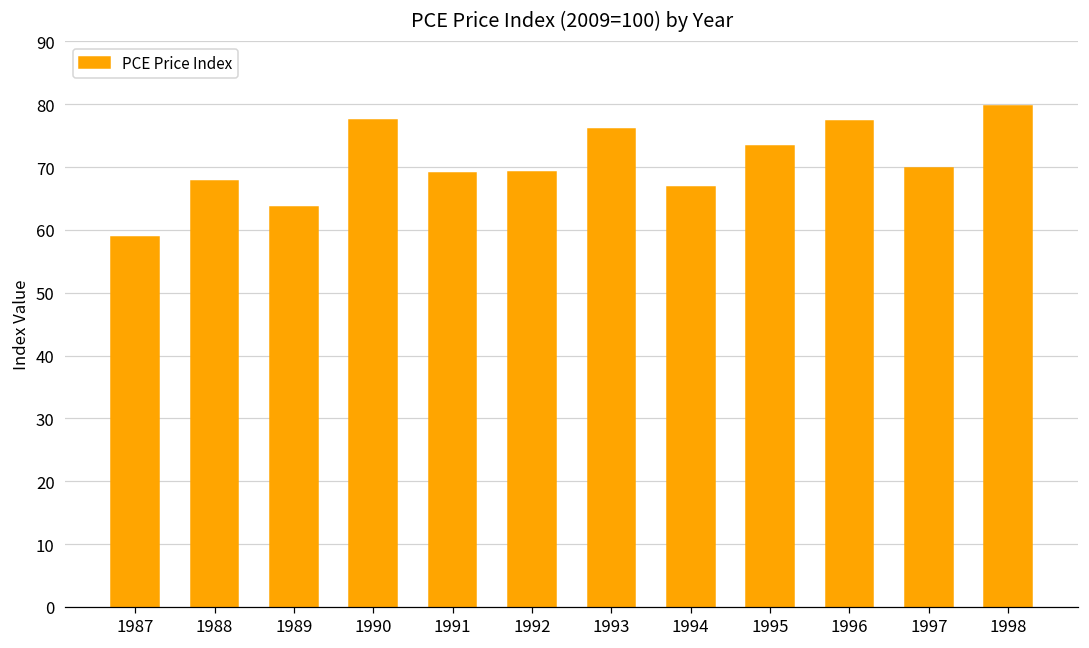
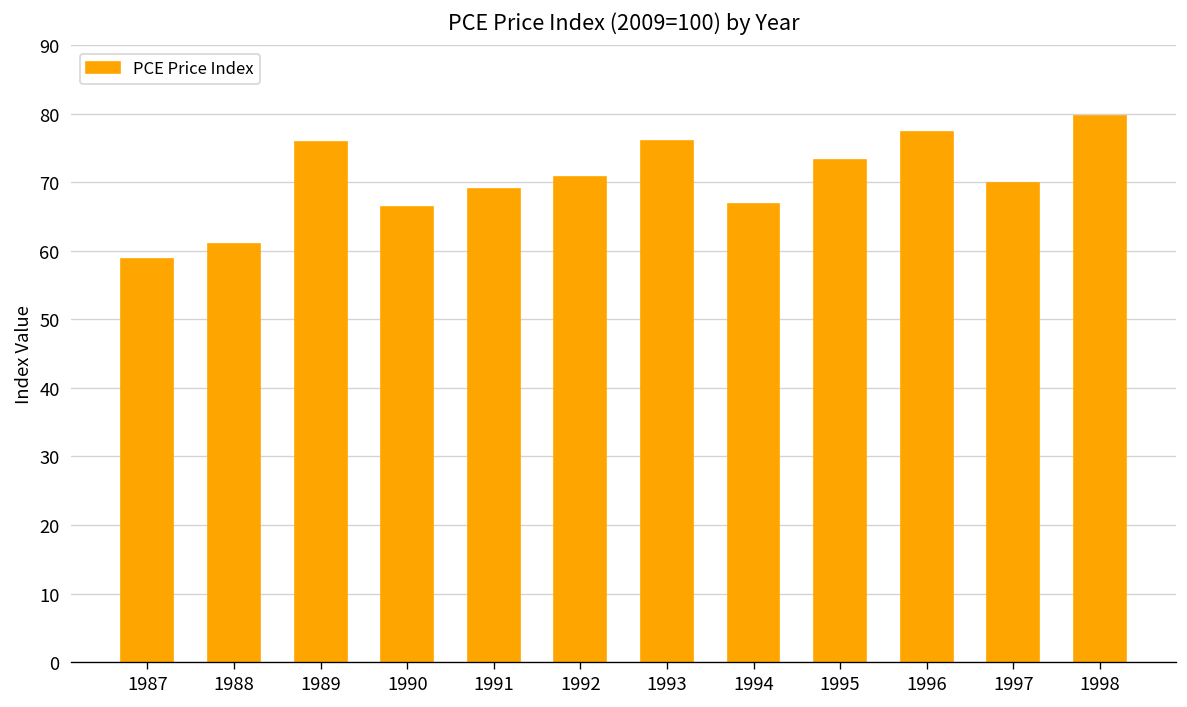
1988: 68 -> 61
1989: 64 -> 76
1990: 77 -> 66
1992: 69 -> 71
